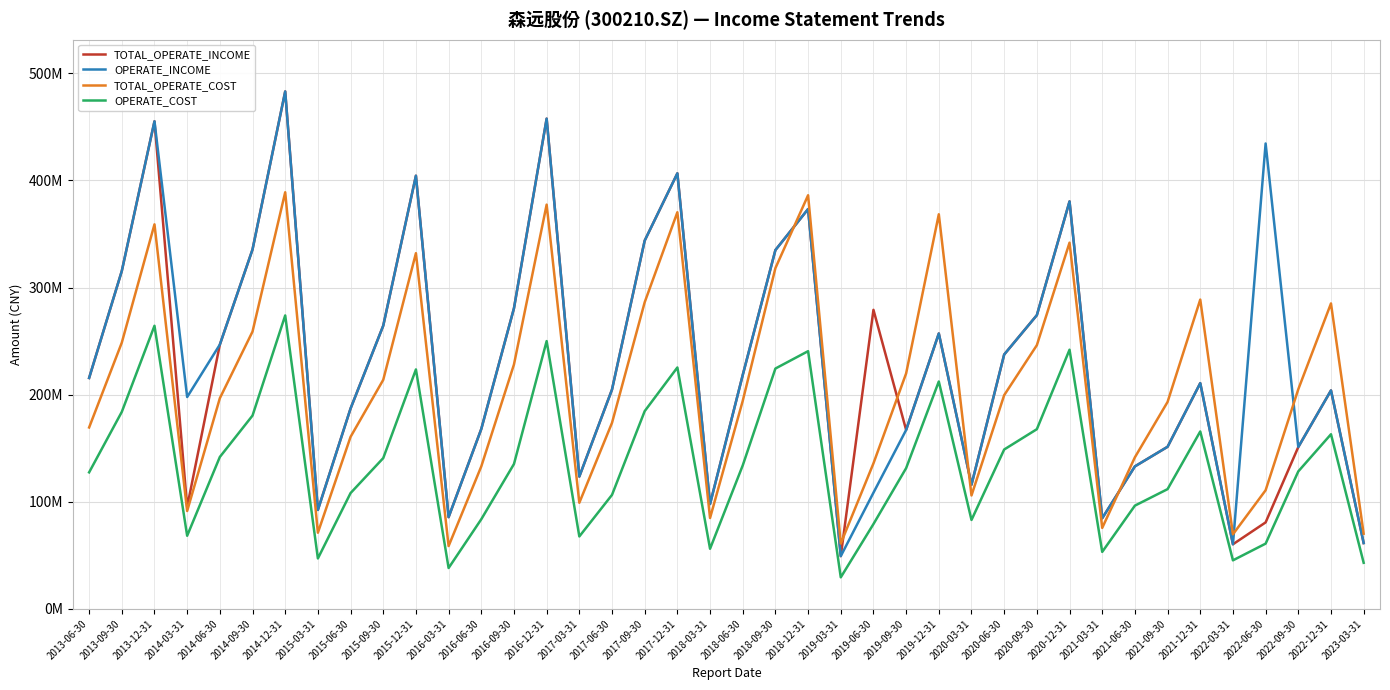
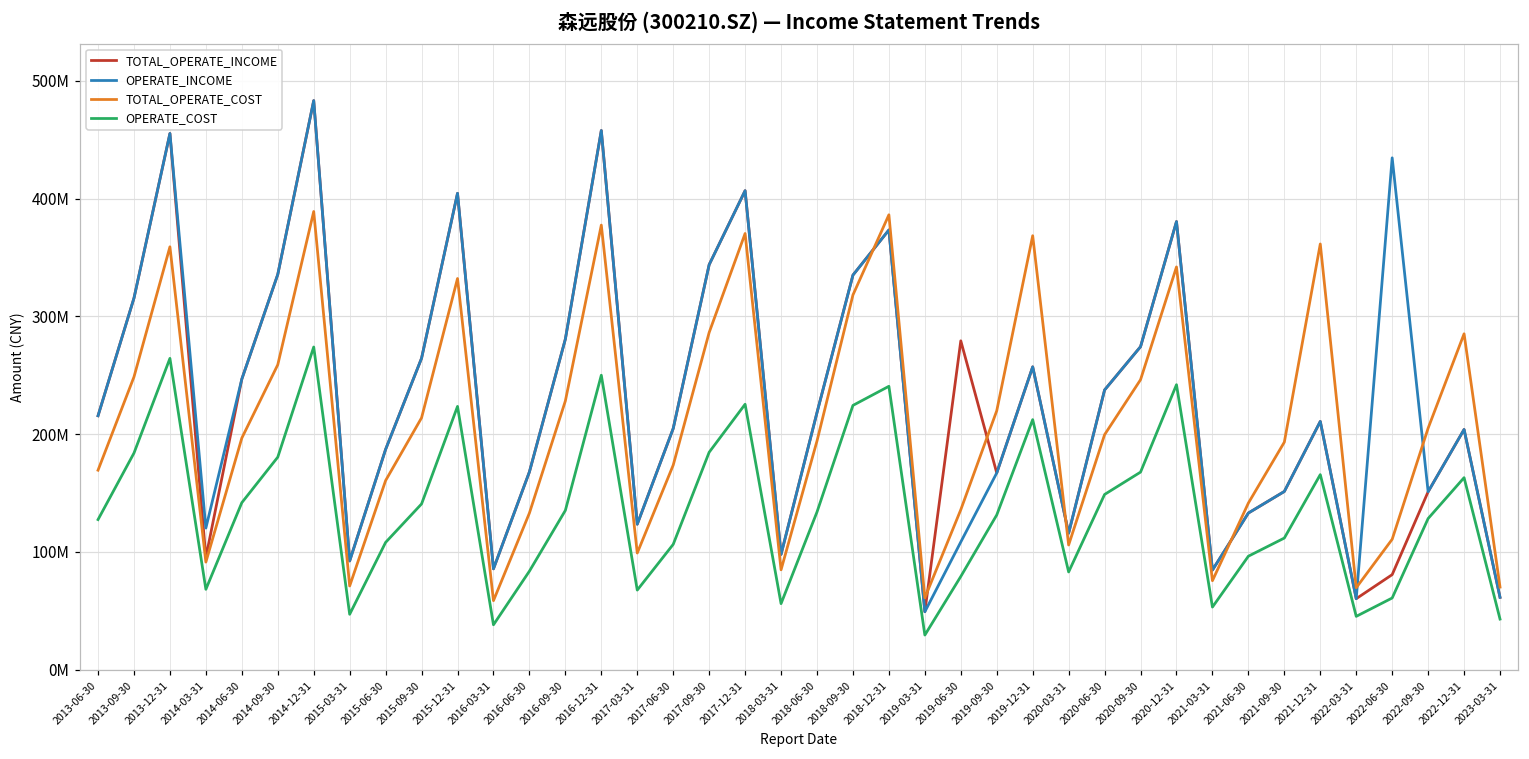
OPERATE_INCOME, 2014-03-31: 198000000 -> 120000000
TOTAL_OPERATE_COST, 2021-12-31: 289000000 -> 361000000
